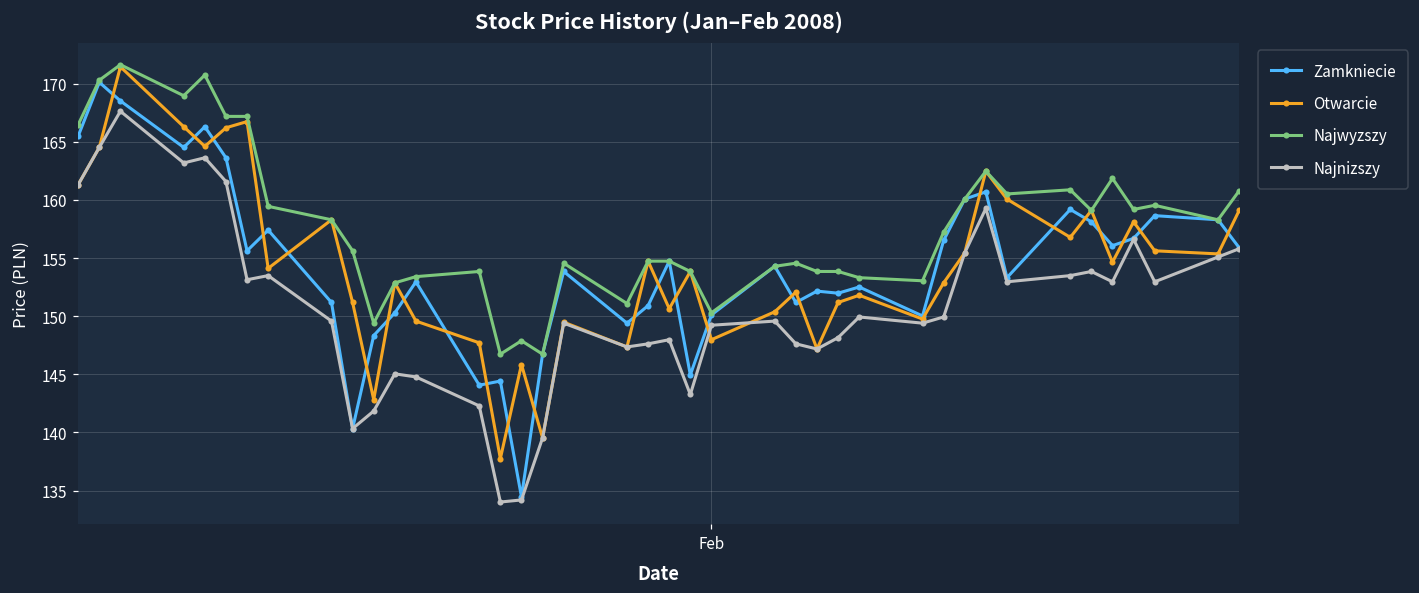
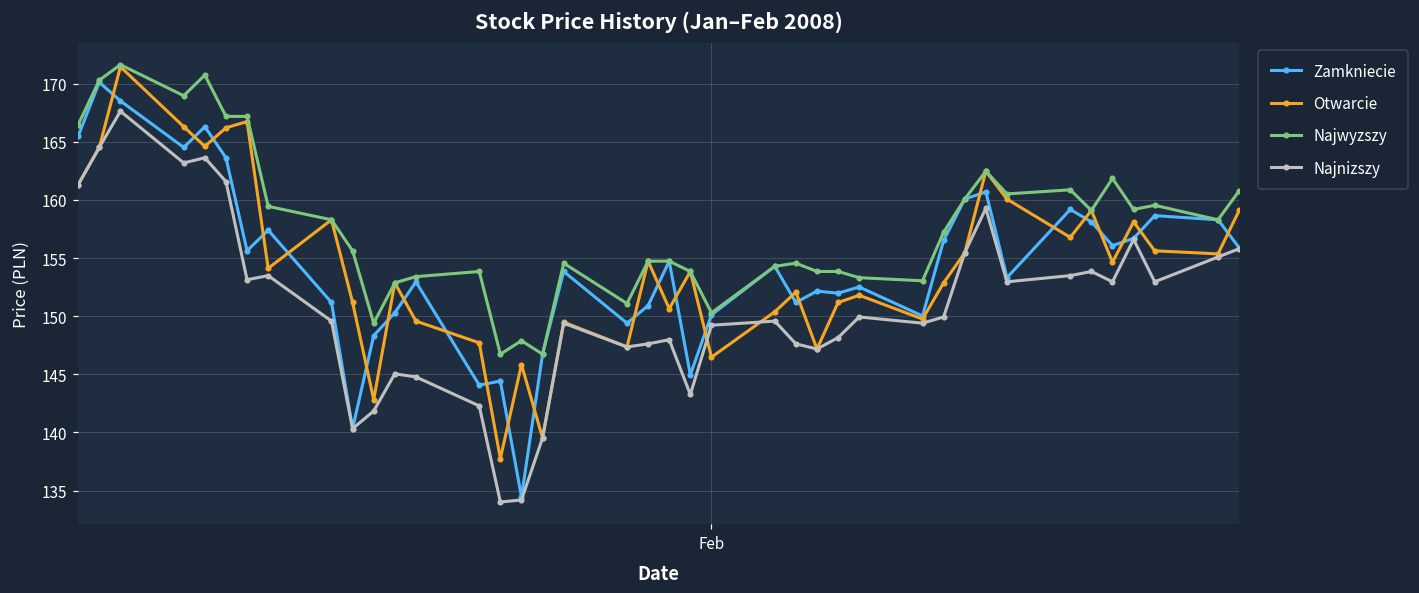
Otwarcie, Feb: 148.0 -> 146.5
